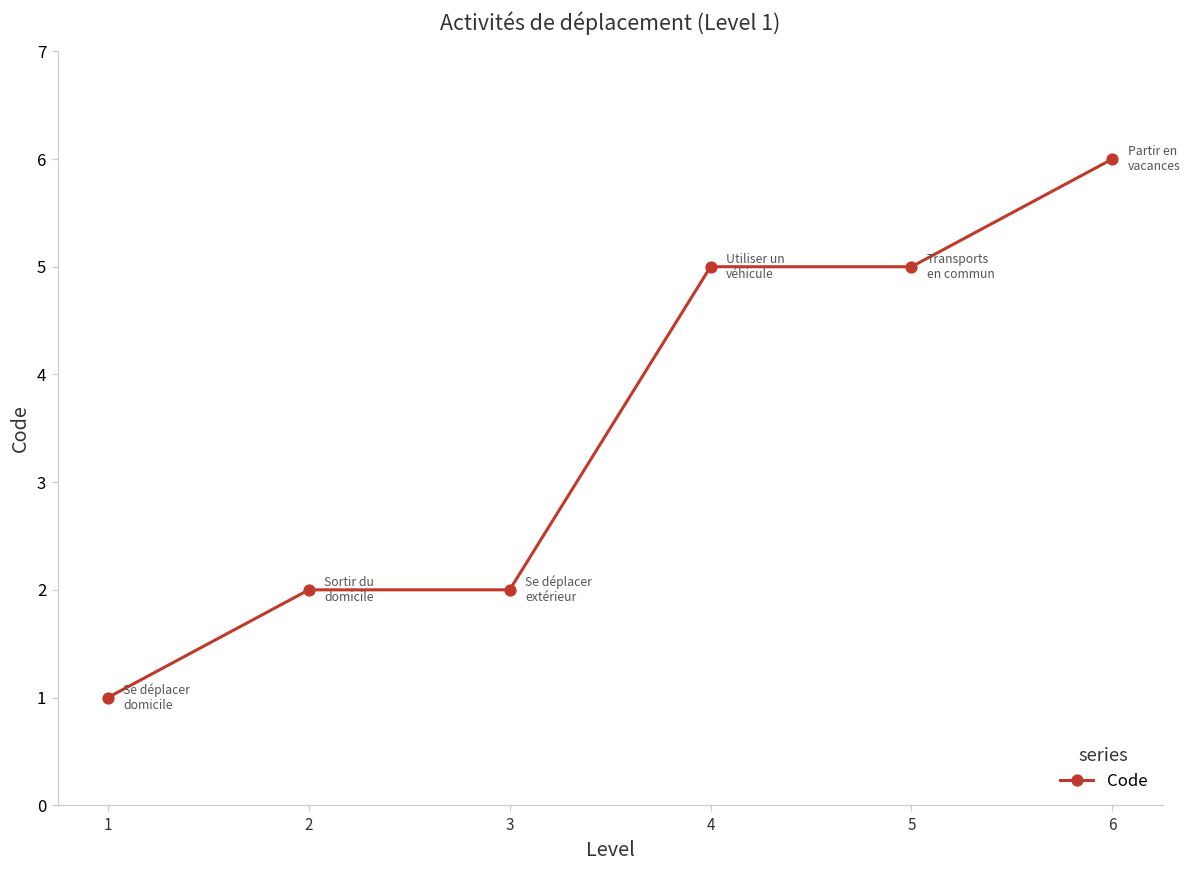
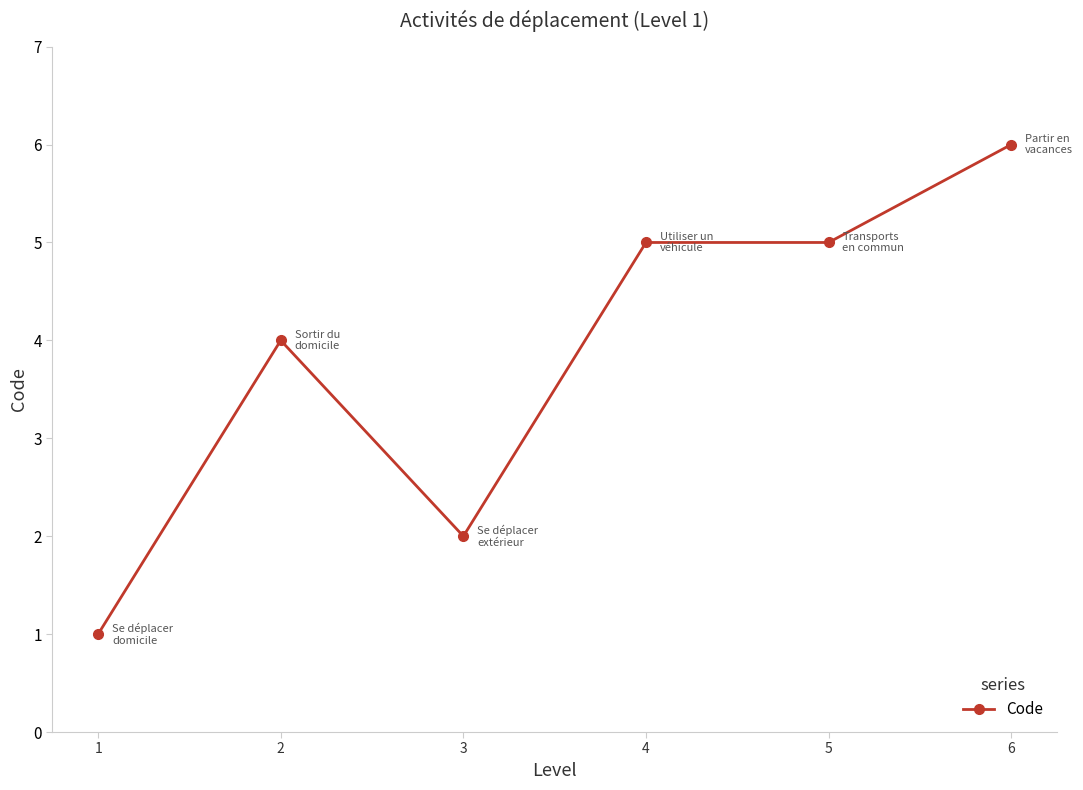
2: 2 -> 4
